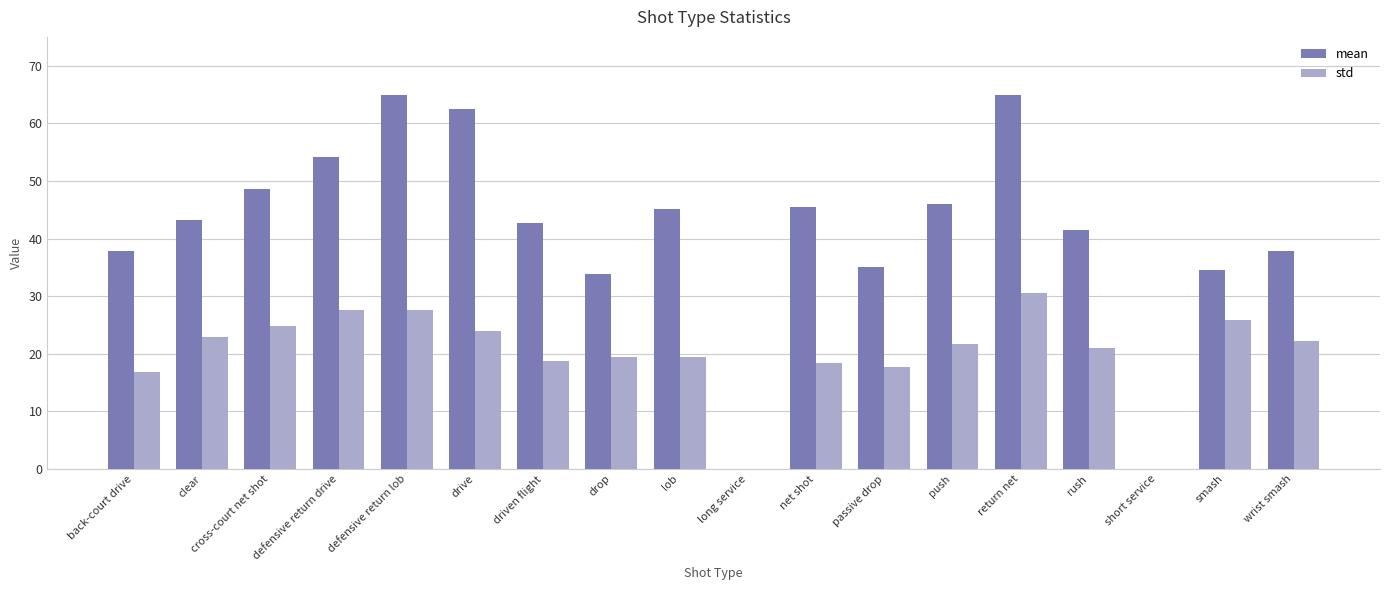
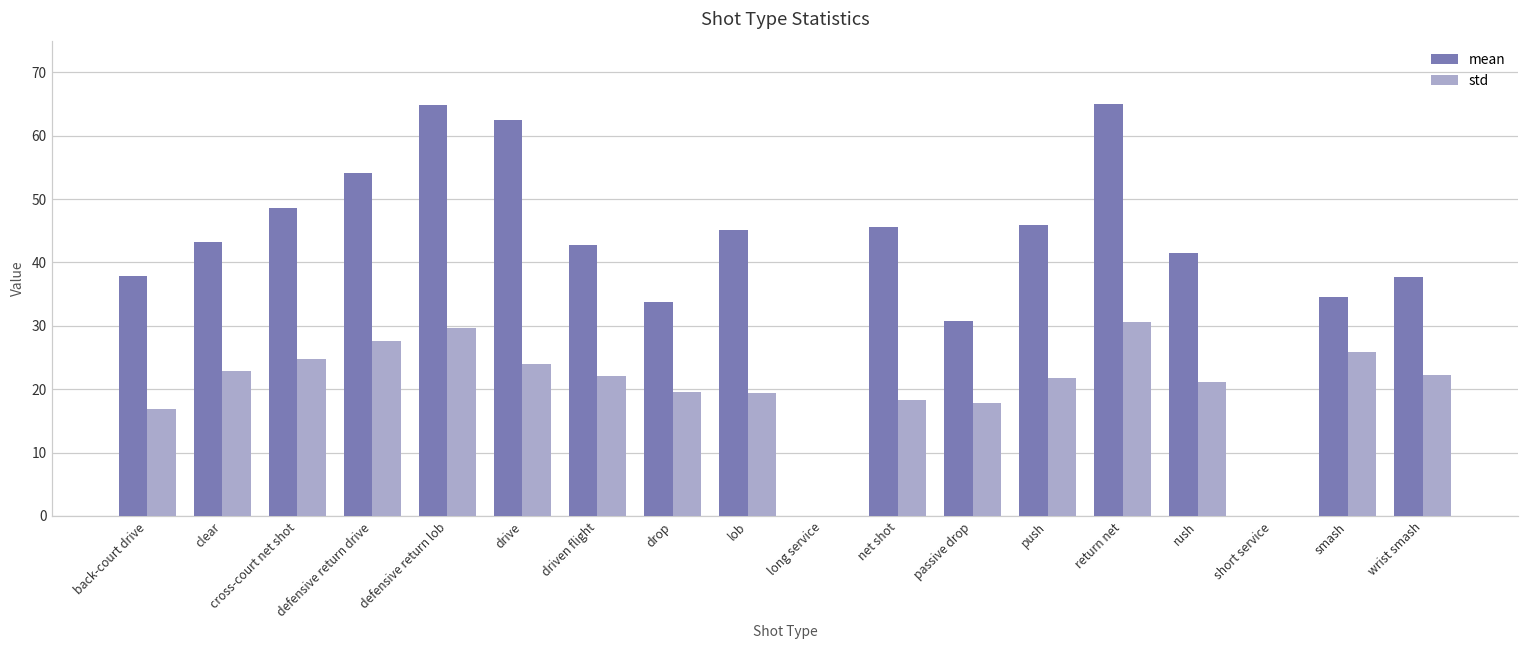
std, defensive return lob: 28 -> 30
std, driven flight: 19 -> 22
mean, passive drop: 35 -> 31
